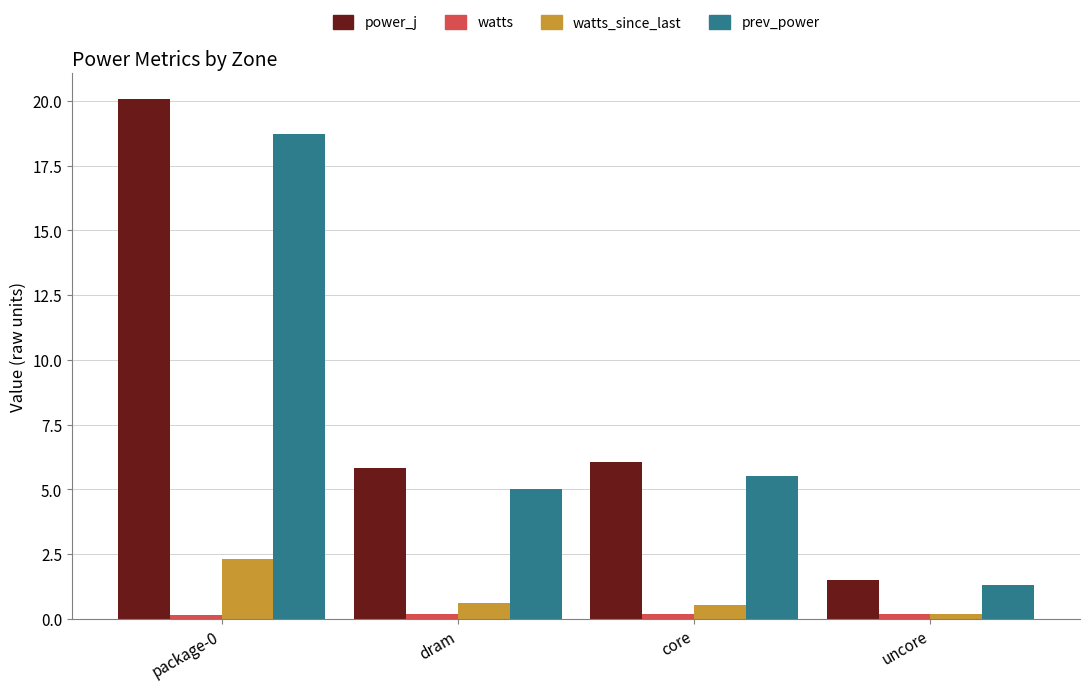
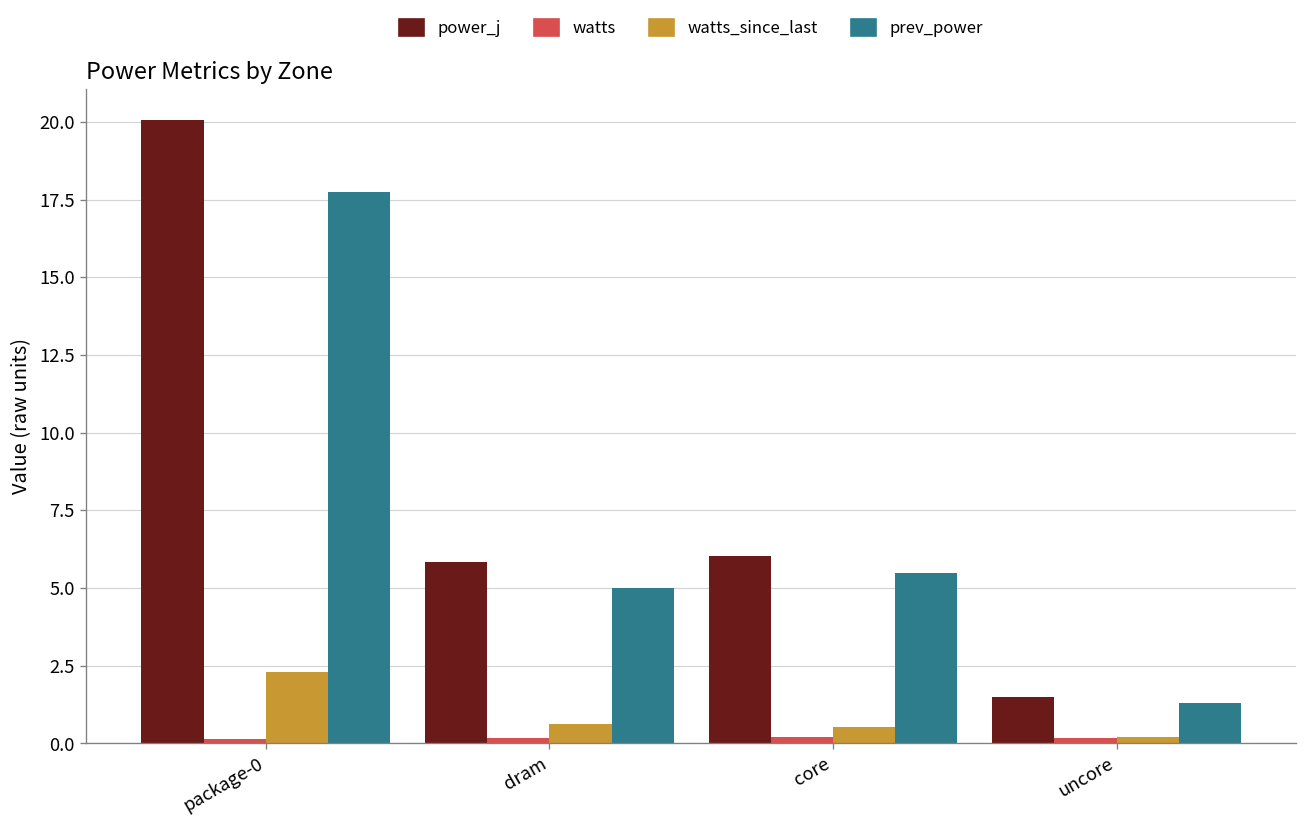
prev_power, package-0: 18.7 -> 17.8
